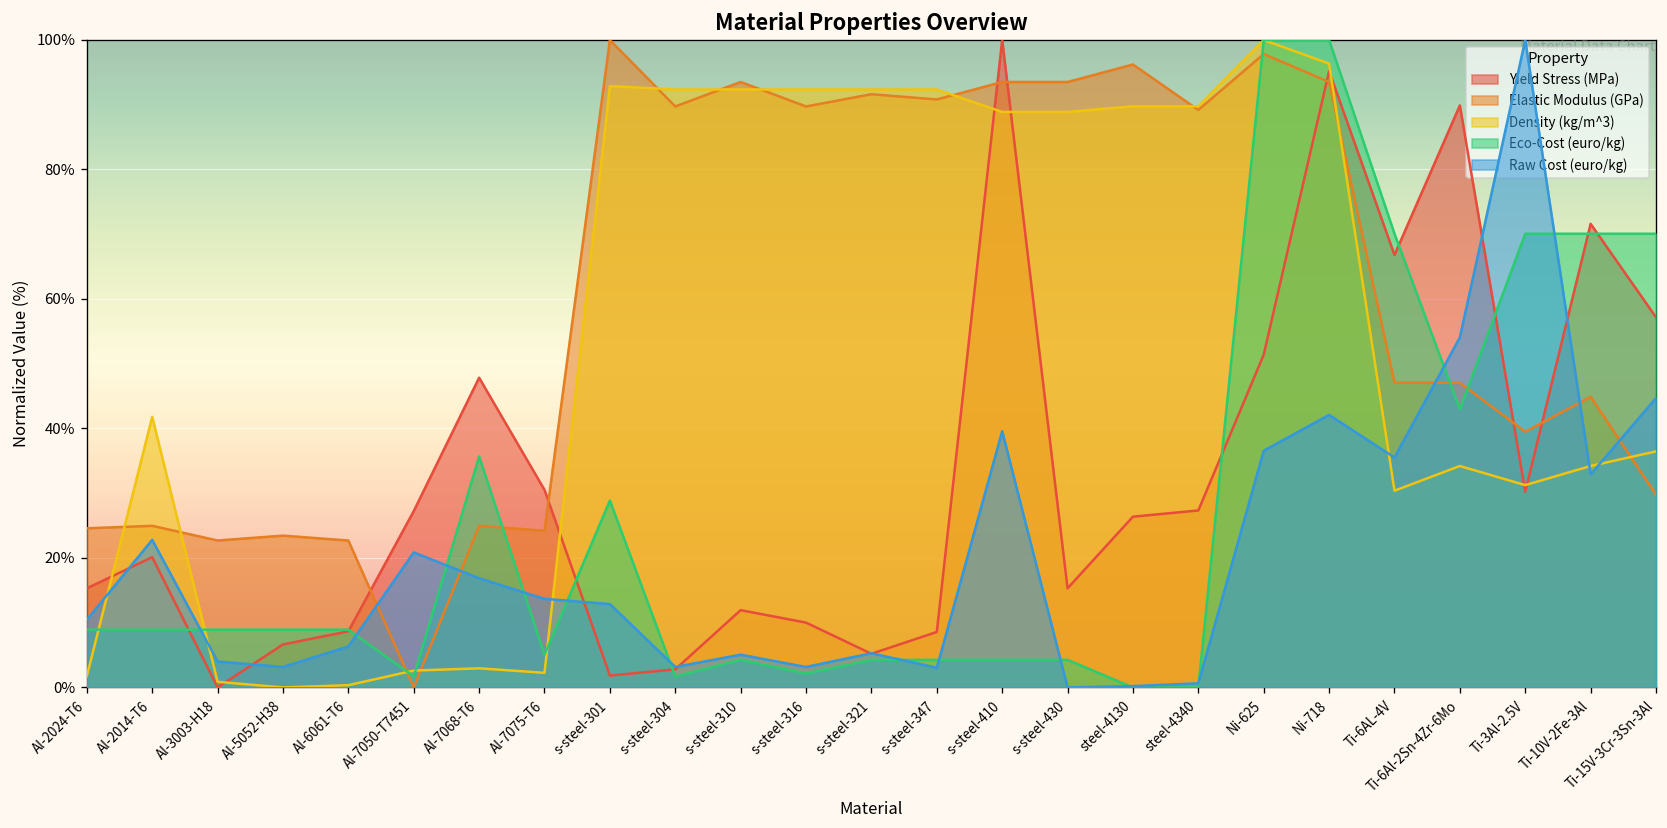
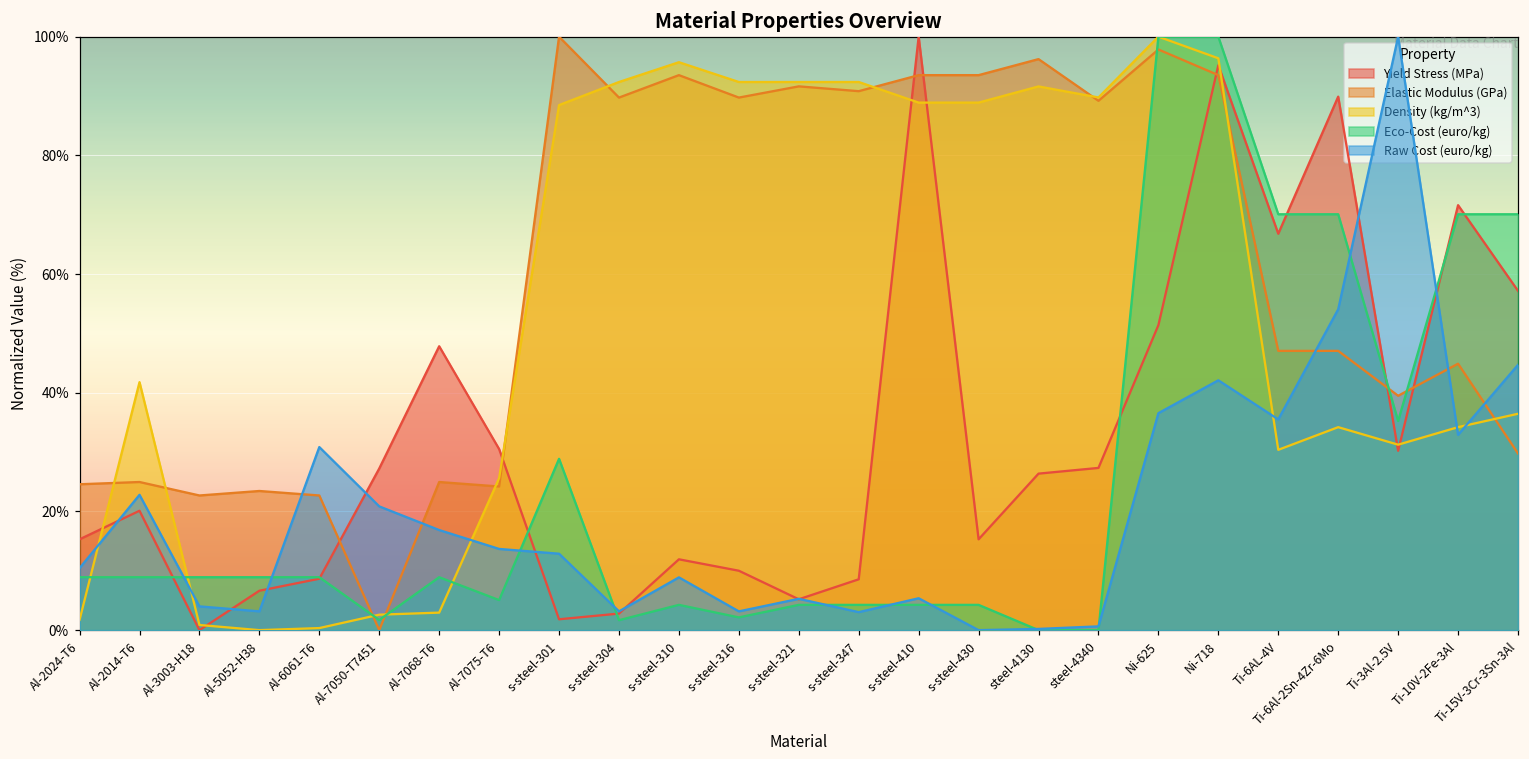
Raw Cost (euro/kg), Al-6061-T6: 6% -> 31%
Eco-Cost (euro/kg), Al-7068-T6: 36% -> 9%
Density (kg/m^3), Al-7075-T6: 2% -> 26%
Density (kg/m^3), s-steel-301: 93% -> 88%
Density (kg/m^3), s-steel-310: 92% -> 96%
Raw Cost (euro/kg), s-steel-310: 5% -> 9%
Raw Cost (euro/kg), s-steel-410: 40% -> 5%
Density (kg/m^3), steel-4130: 90% -> 92%
Eco-Cost (euro/kg), Ti-6Al-2Sn-4Zr-6Mo: 43% -> 70%
Eco-Cost (euro/kg), Ti-3Al-2.5V: 70% -> 35%
